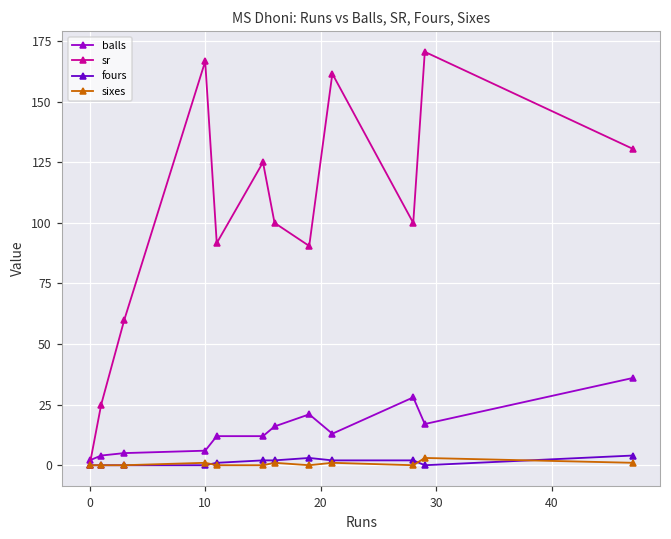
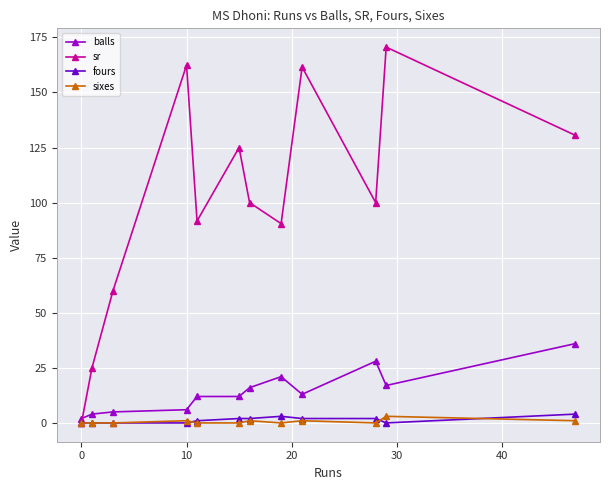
sr, 10: 167 -> 162
